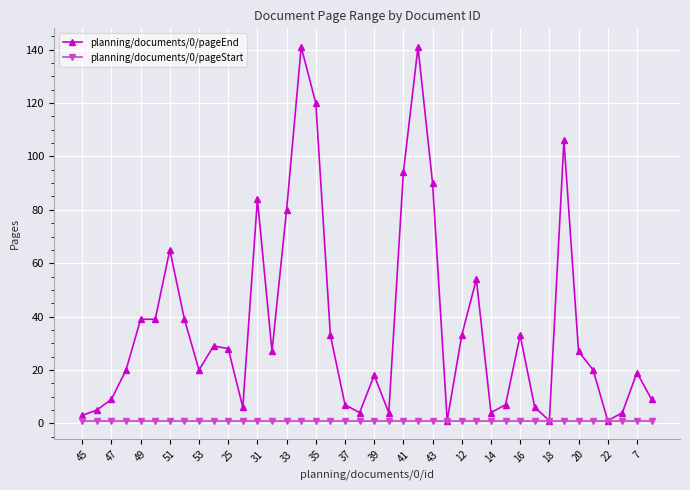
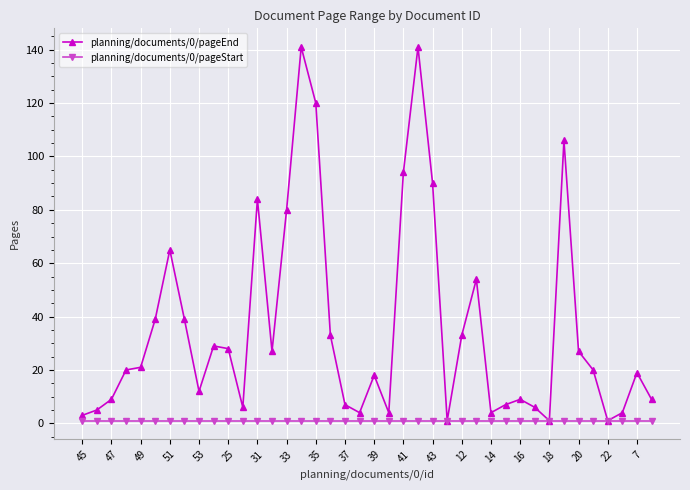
planning/documents/0/pageEnd, 49: 39 -> 21
planning/documents/0/pageEnd, 53: 20 -> 12
planning/documents/0/pageEnd, 16: 33 -> 9
